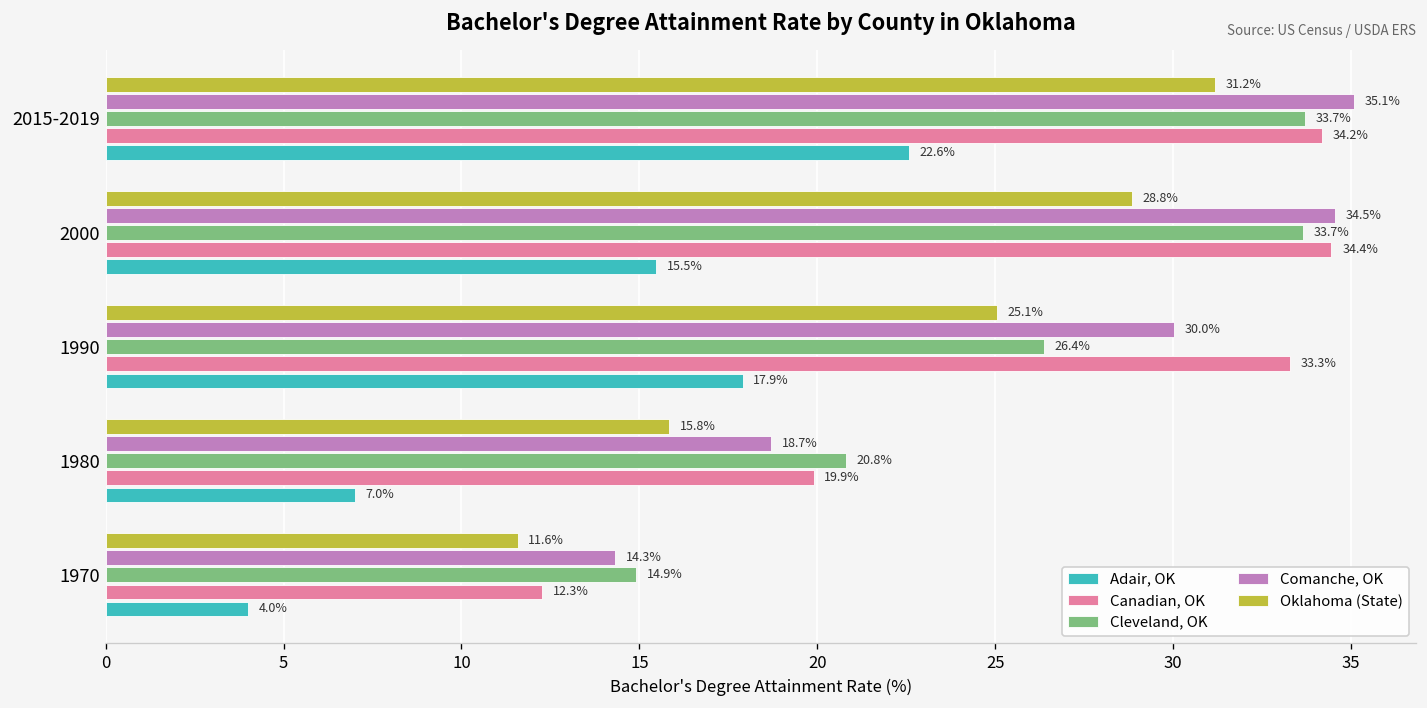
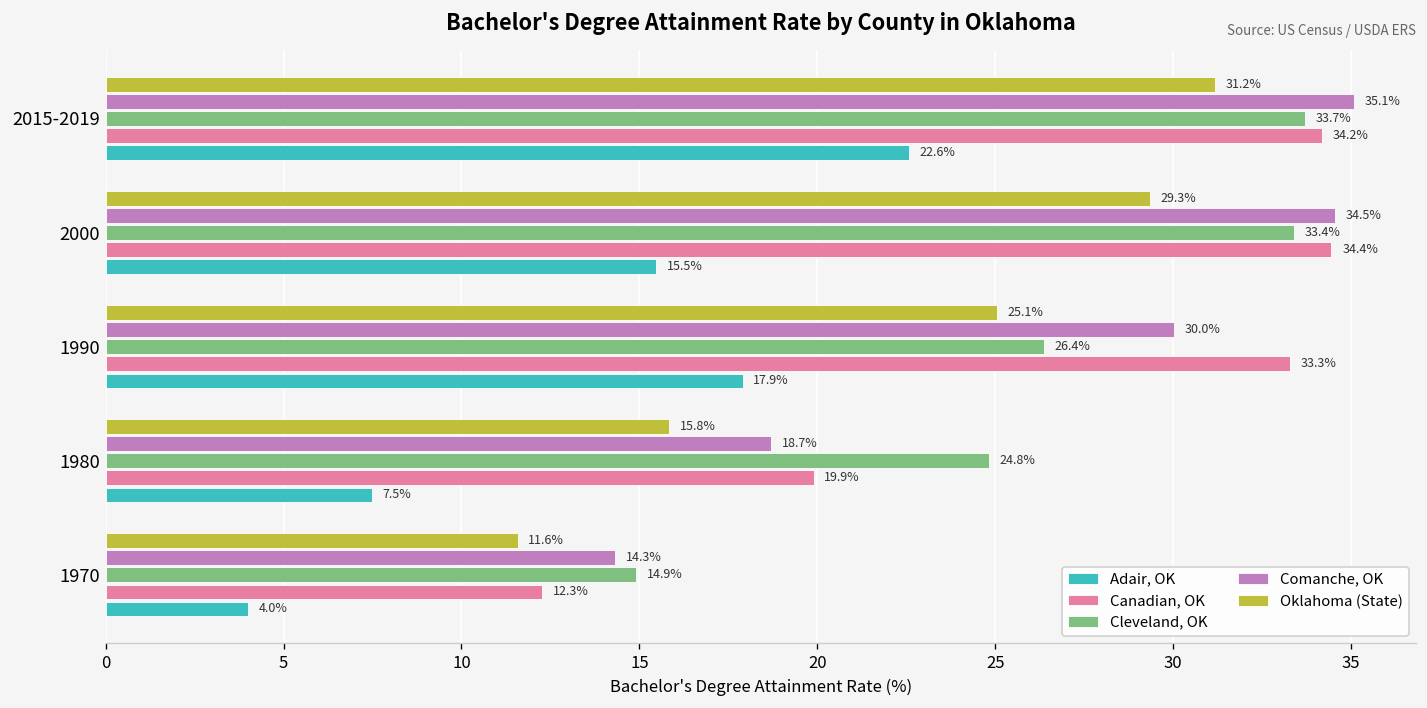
Oklahoma (State), 2000: 28.8% -> 29.3%
Cleveland, OK, 2000: 33.7% -> 33.4%
Cleveland, OK, 1980: 20.8% -> 24.8%
Adair, OK, 1980: 7.0% -> 7.5%
